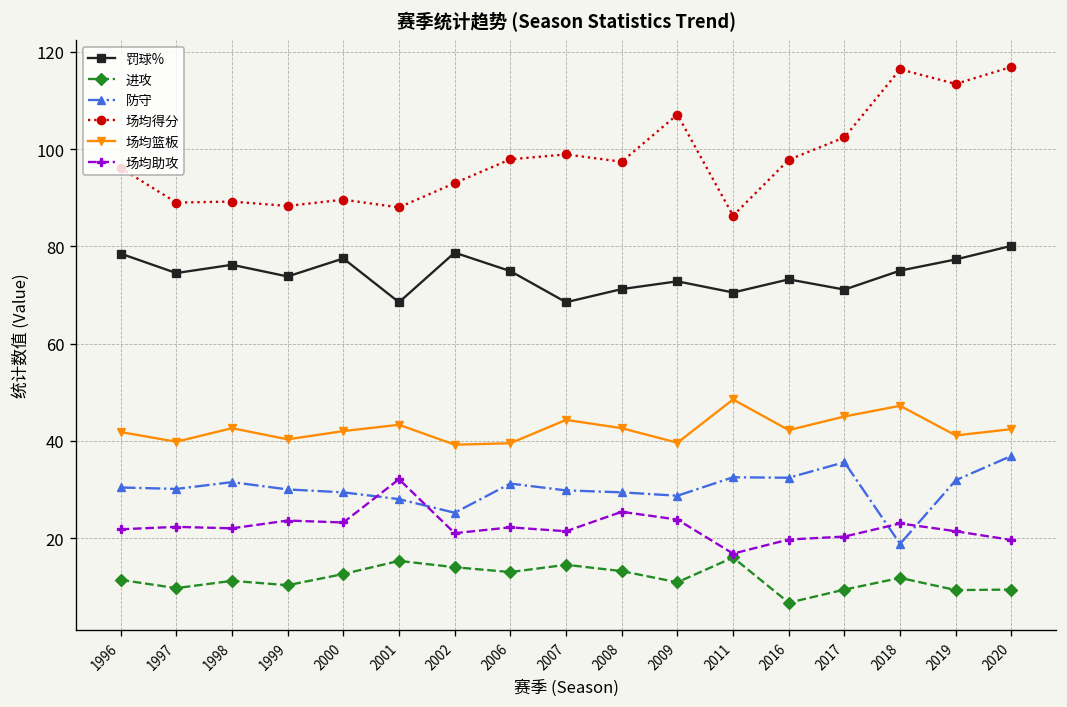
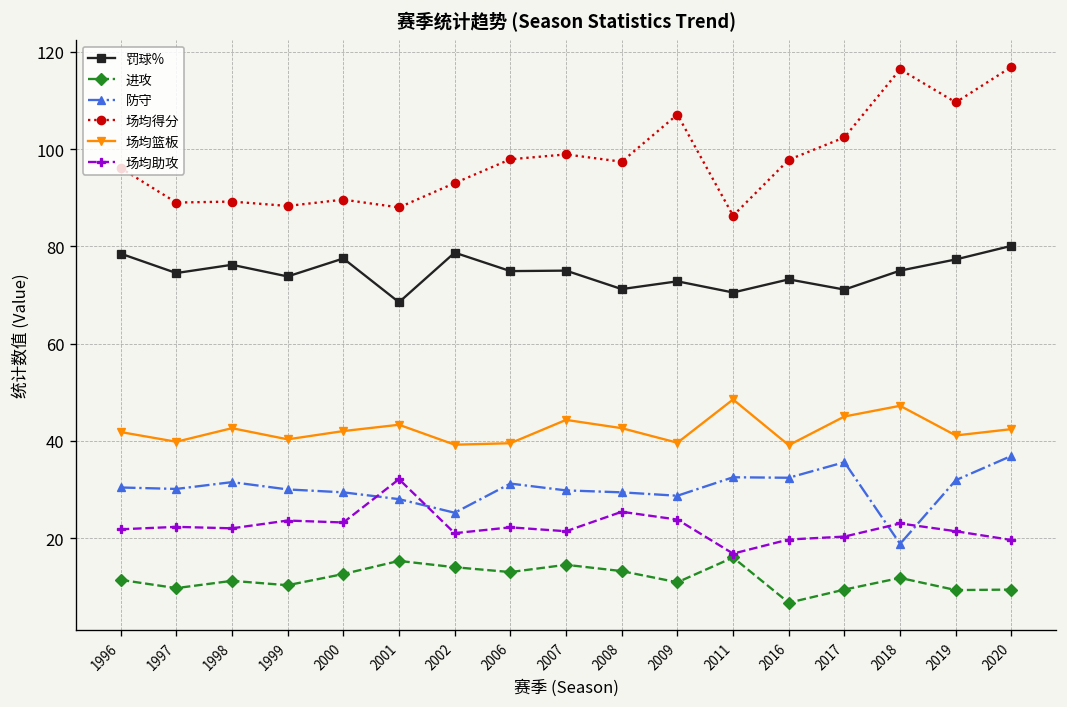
罚球%, 2007: 69 -> 75
场均篮板, 2016: 42 -> 39
场均得分, 2019: 113 -> 110
